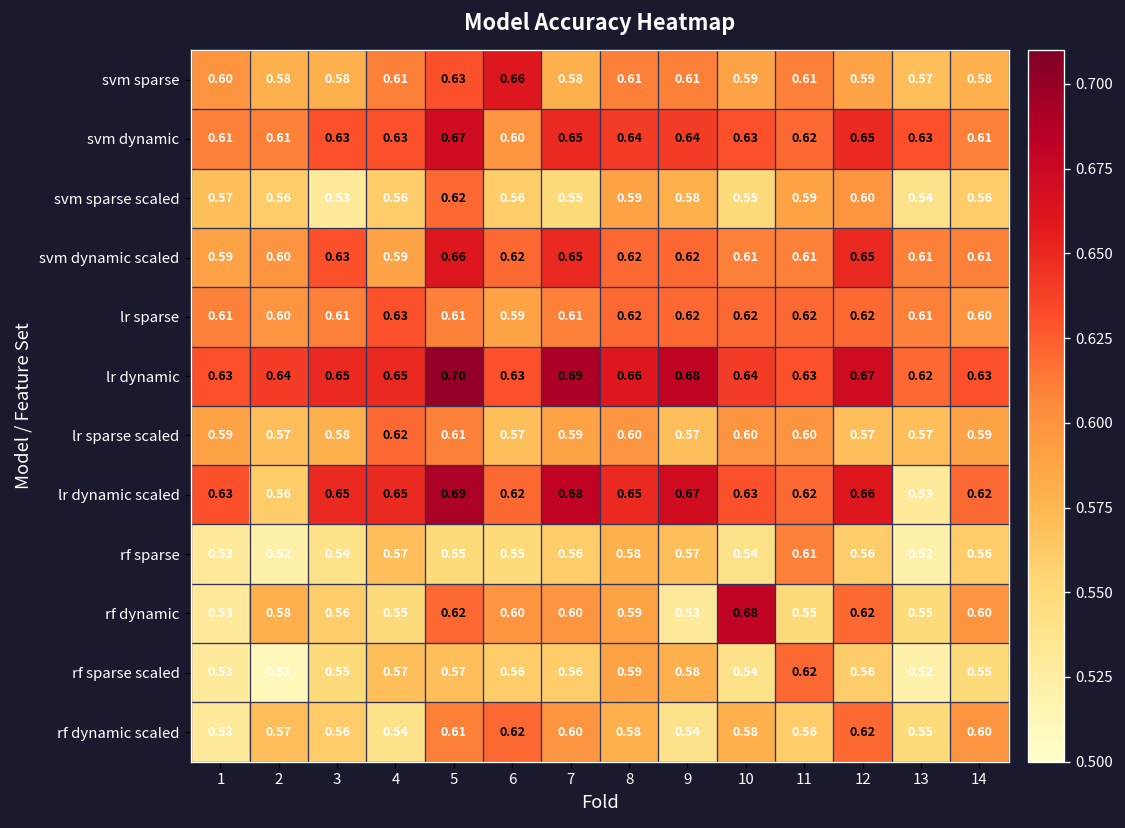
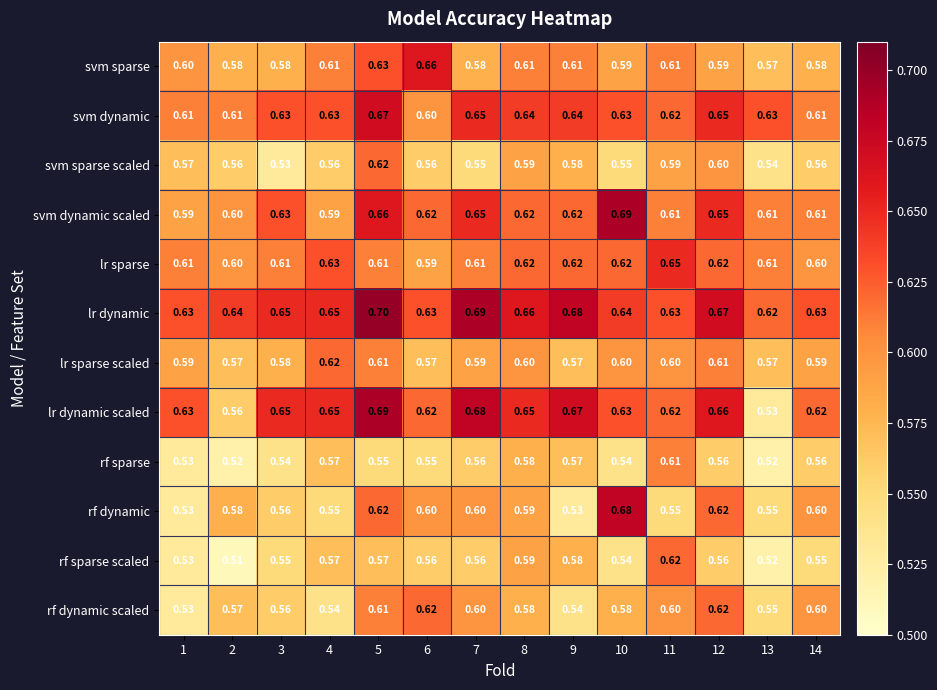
svm dynamic scaled, 10: 0.61 -> 0.69
lr sparse, 11: 0.62 -> 0.65
lr sparse scaled, 12: 0.57 -> 0.61
rf dynamic scaled, 11: 0.56 -> 0.60
